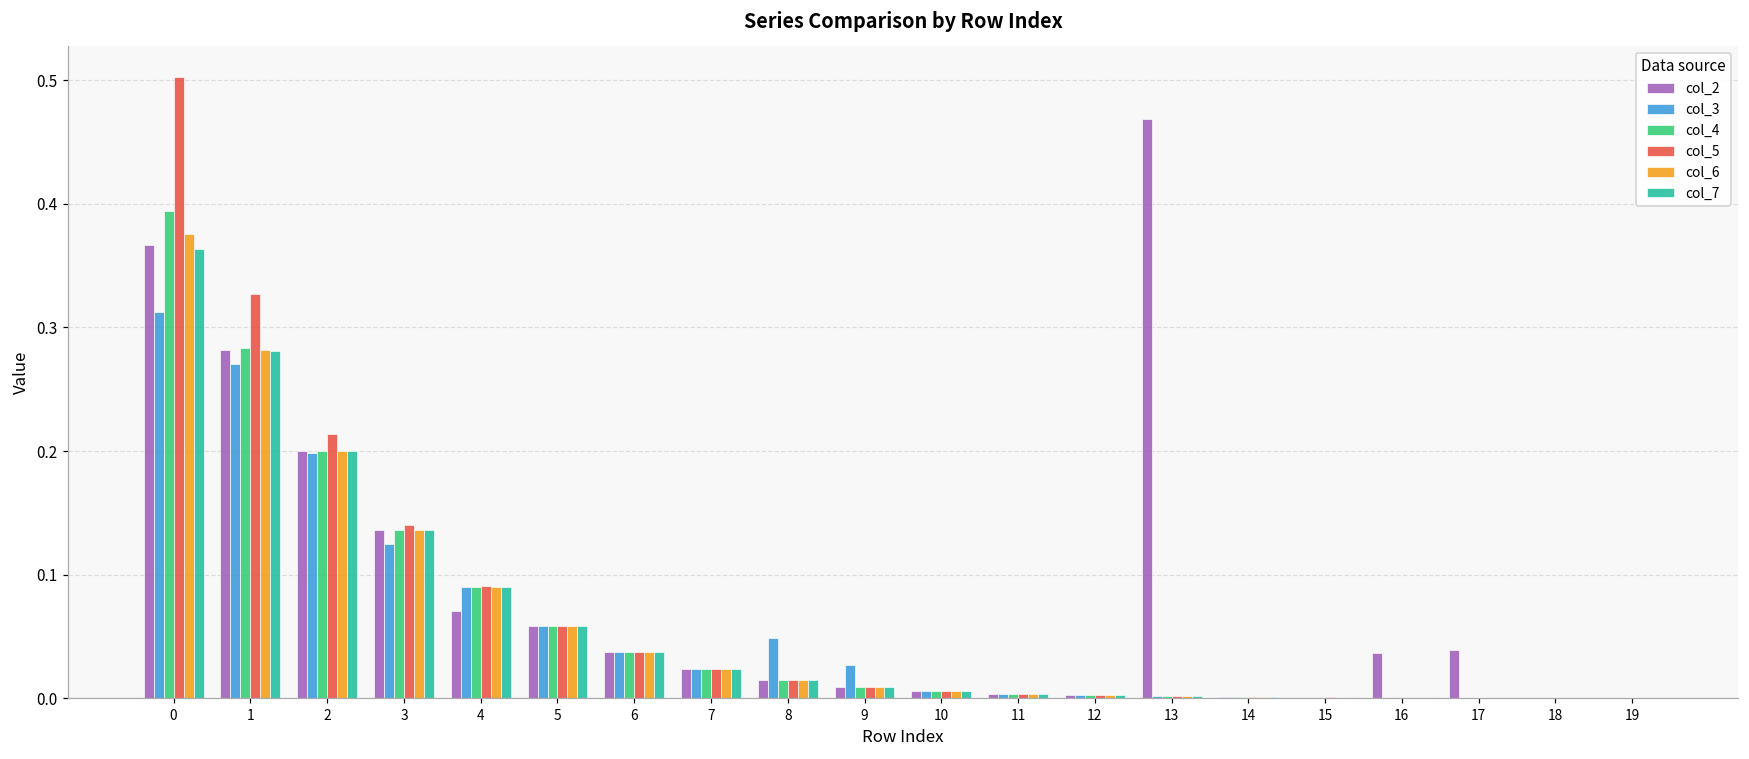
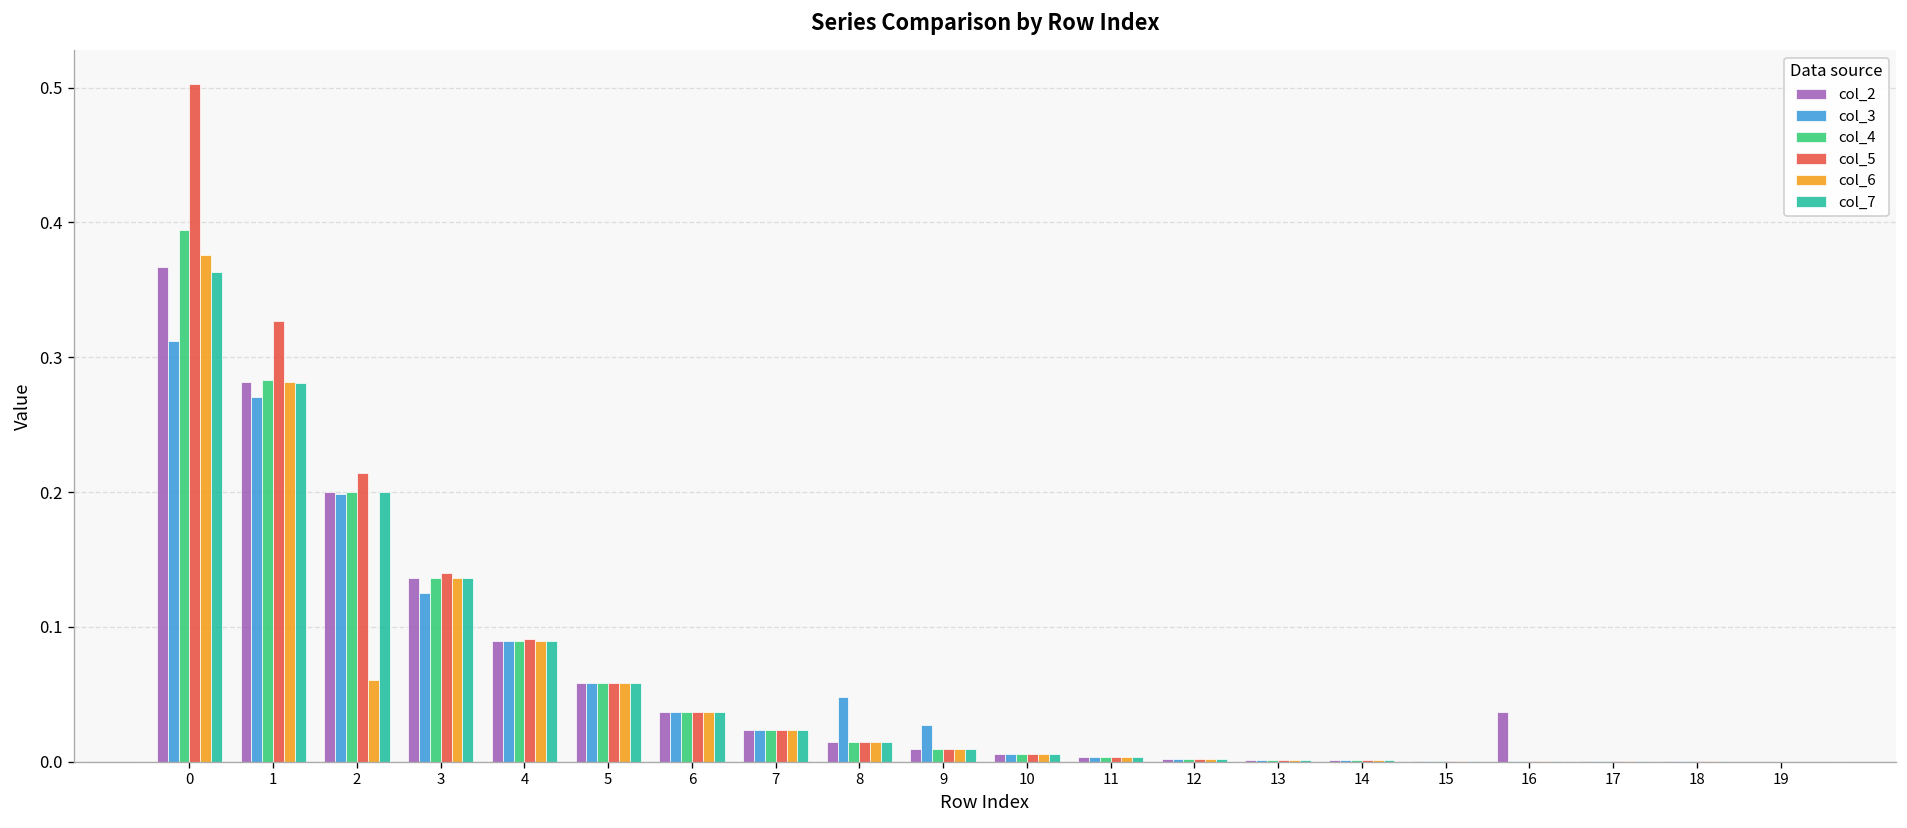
col_6, 2: 0.200 -> 0.061
col_2, 4: 0.071 -> 0.090
col_2, 13: 0.469 -> 0.001
col_2, 17: 0.039 -> 0.000
